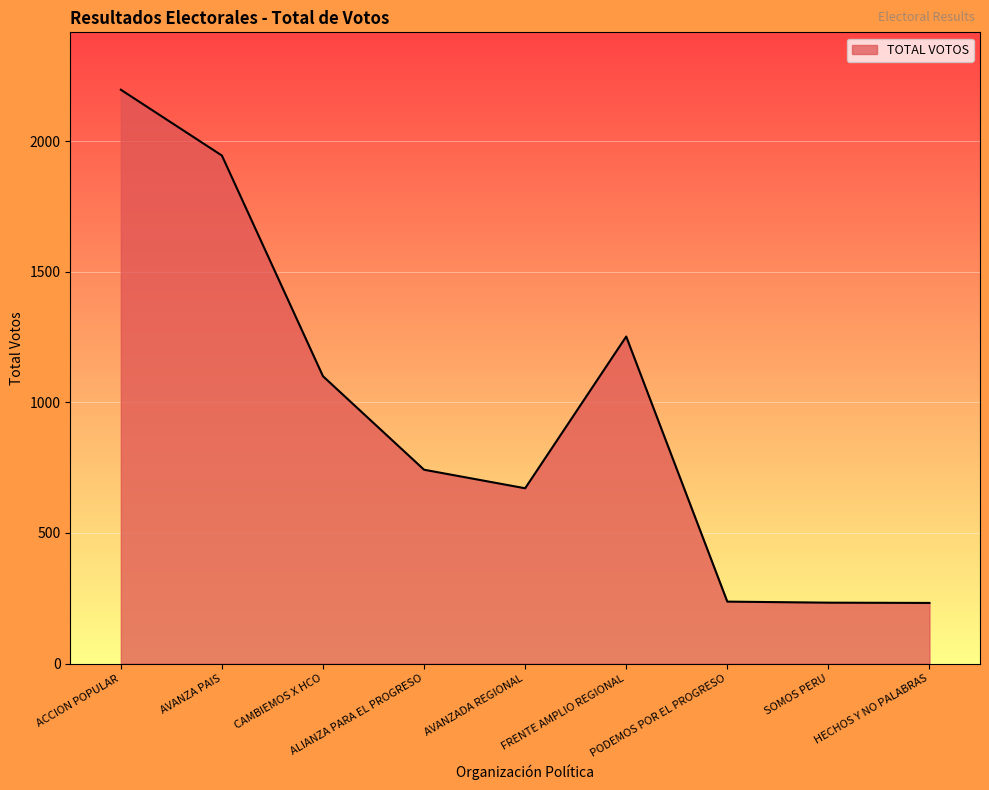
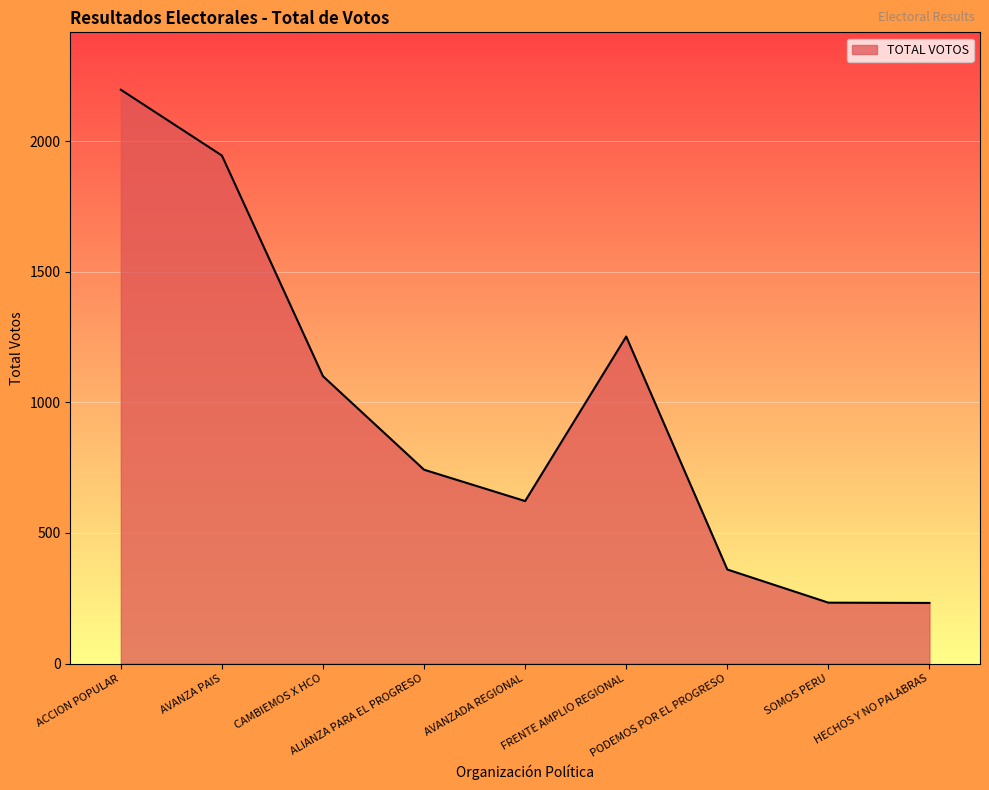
AVANZADA REGIONAL: 670 -> 620
PODEMOS POR EL PROGRESO: 240 -> 360
